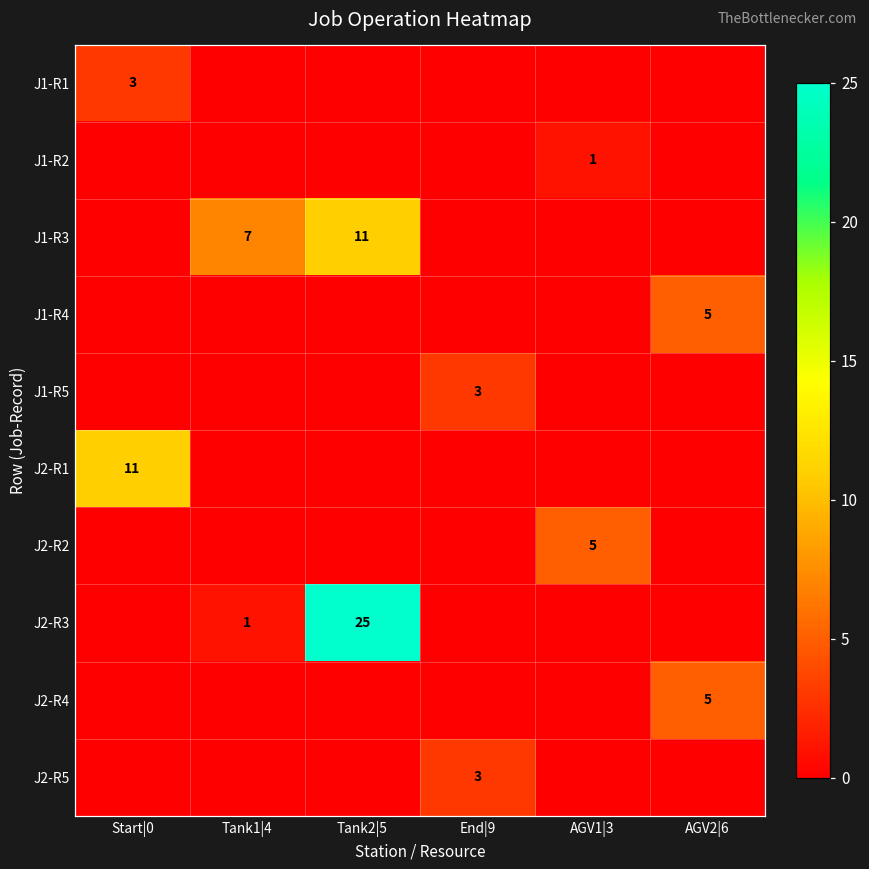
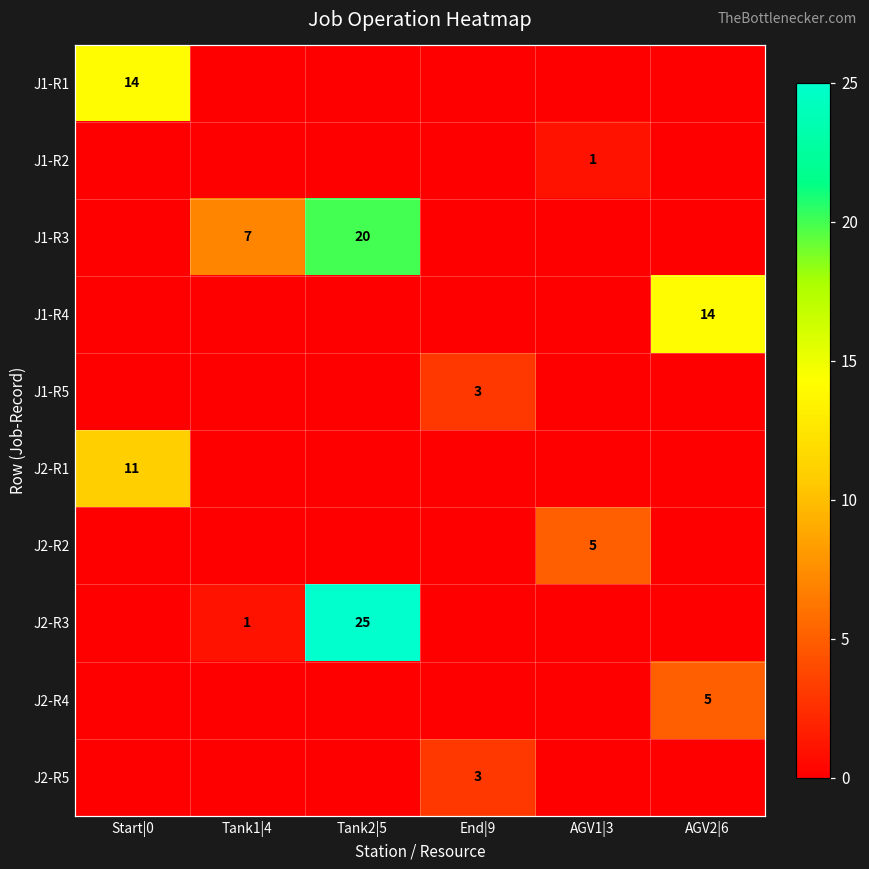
J1-R1, Start|0: 3 -> 14
J1-R3, Tank2|5: 11 -> 20
J1-R4, AGV2|6: 5 -> 14
